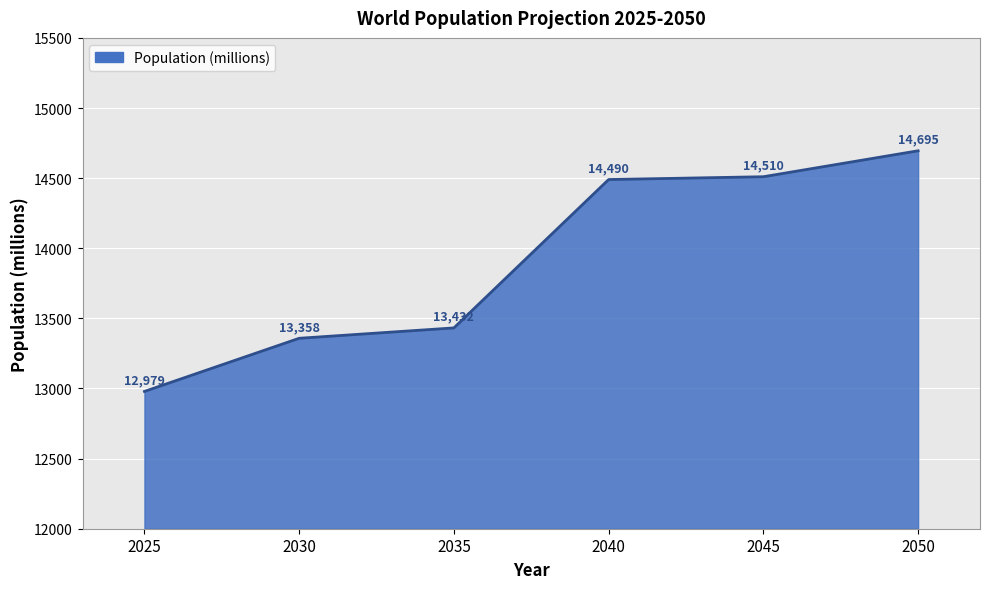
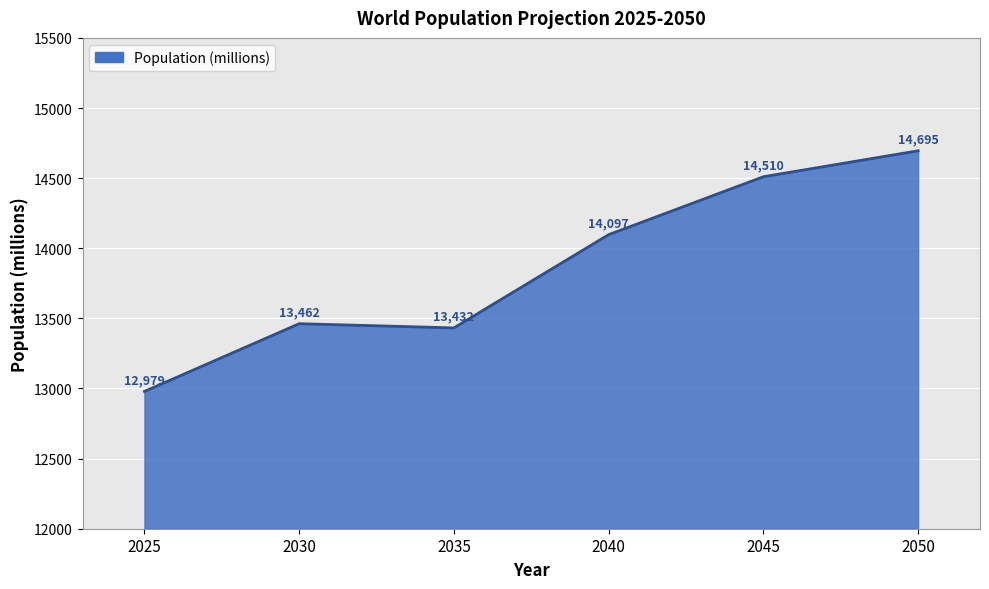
2030: 13,358 -> 13,462
2040: 14,490 -> 14,097
